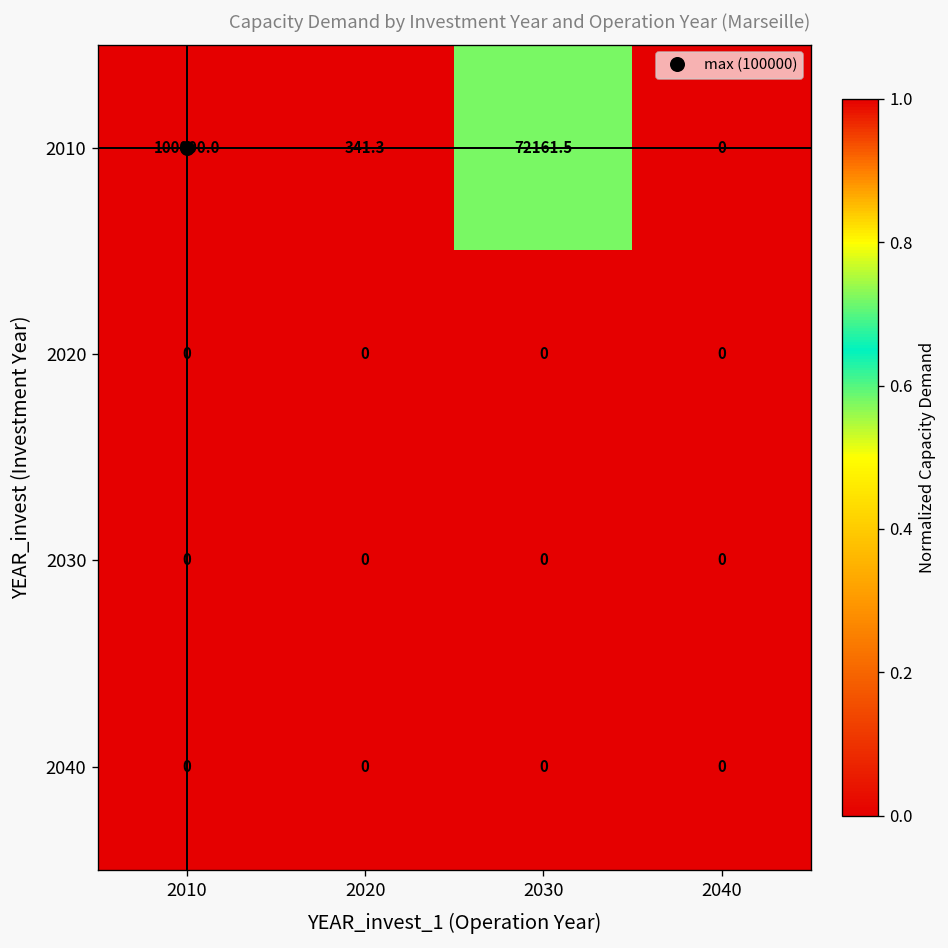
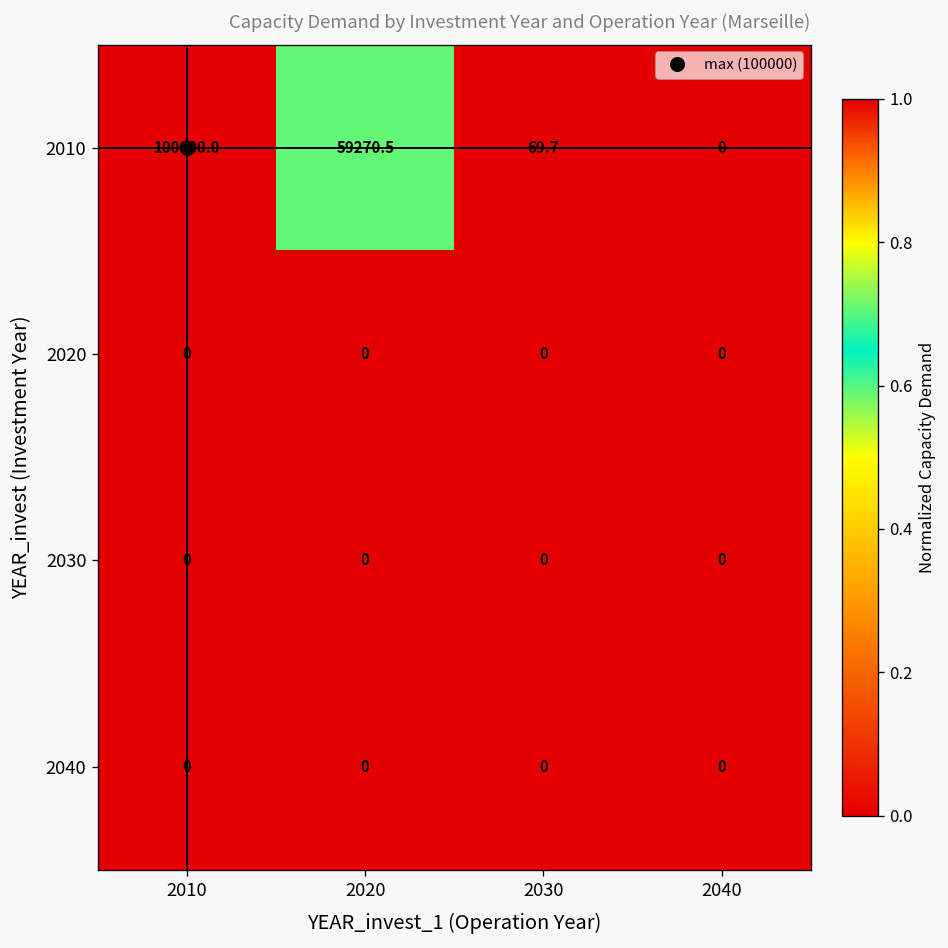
2010, 2020: 341.3 -> 59270.5
2010, 2030: 72161.5 -> 69.7
